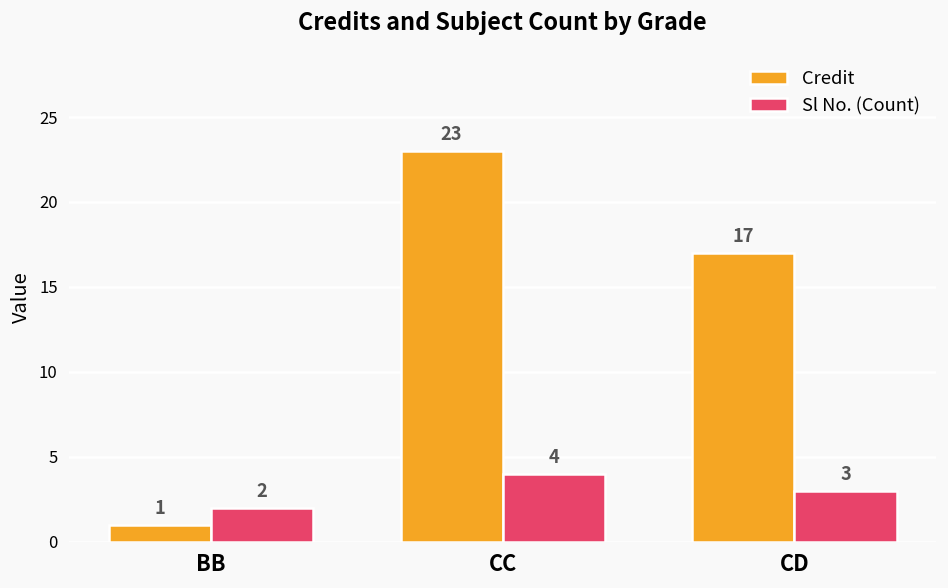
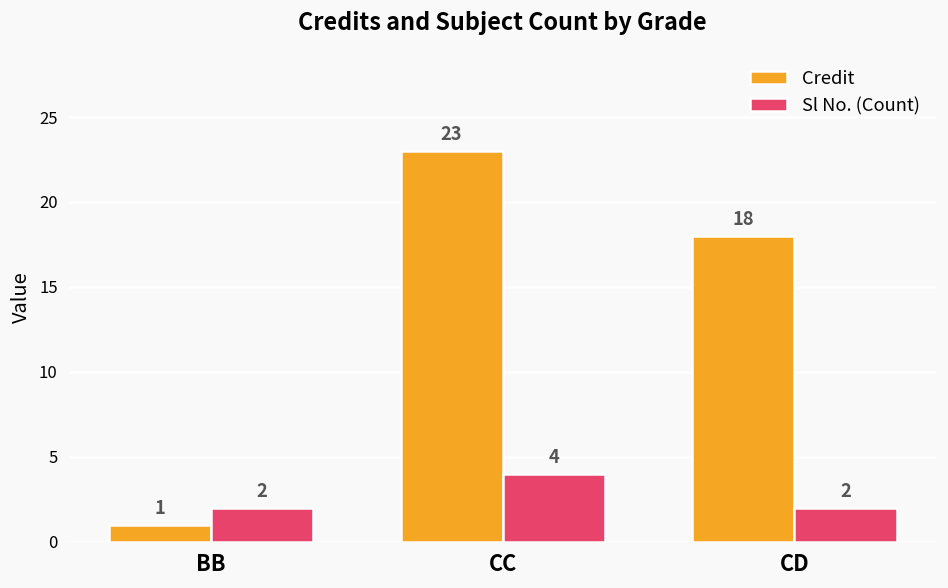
Credit, CD: 17 -> 18
Sl No. (Count), CD: 3 -> 2
